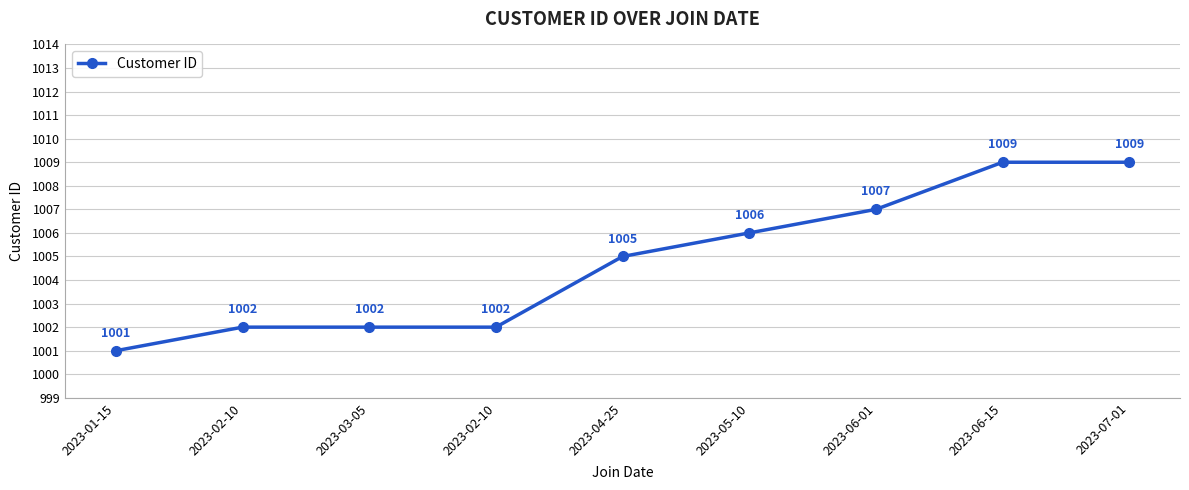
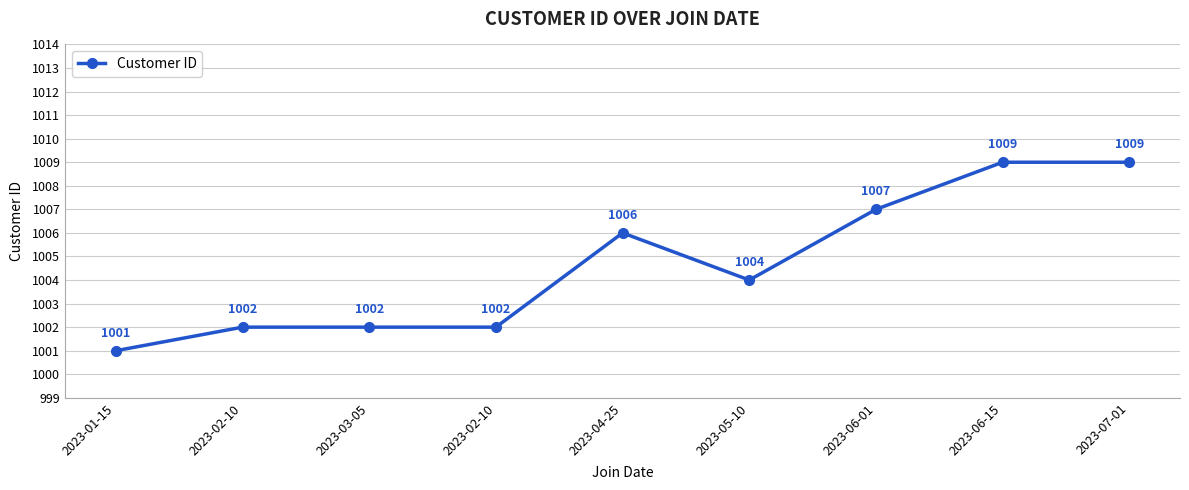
2023-04-25: 1005 -> 1006
2023-05-10: 1006 -> 1004
